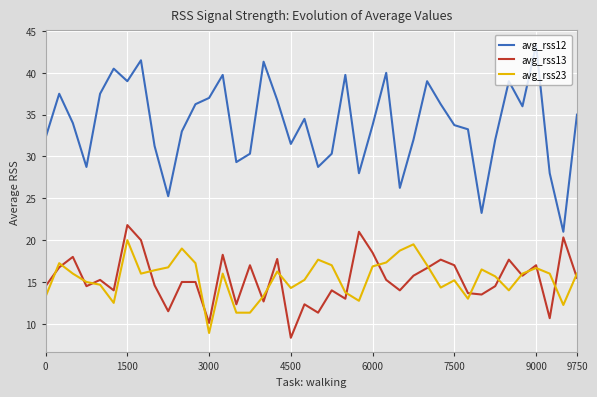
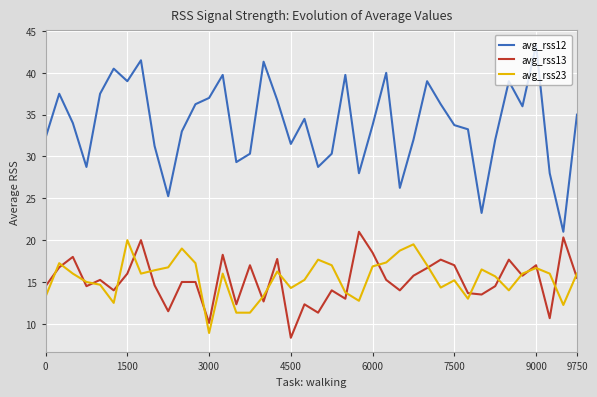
avg_rss13, 1500: 22 -> 16
